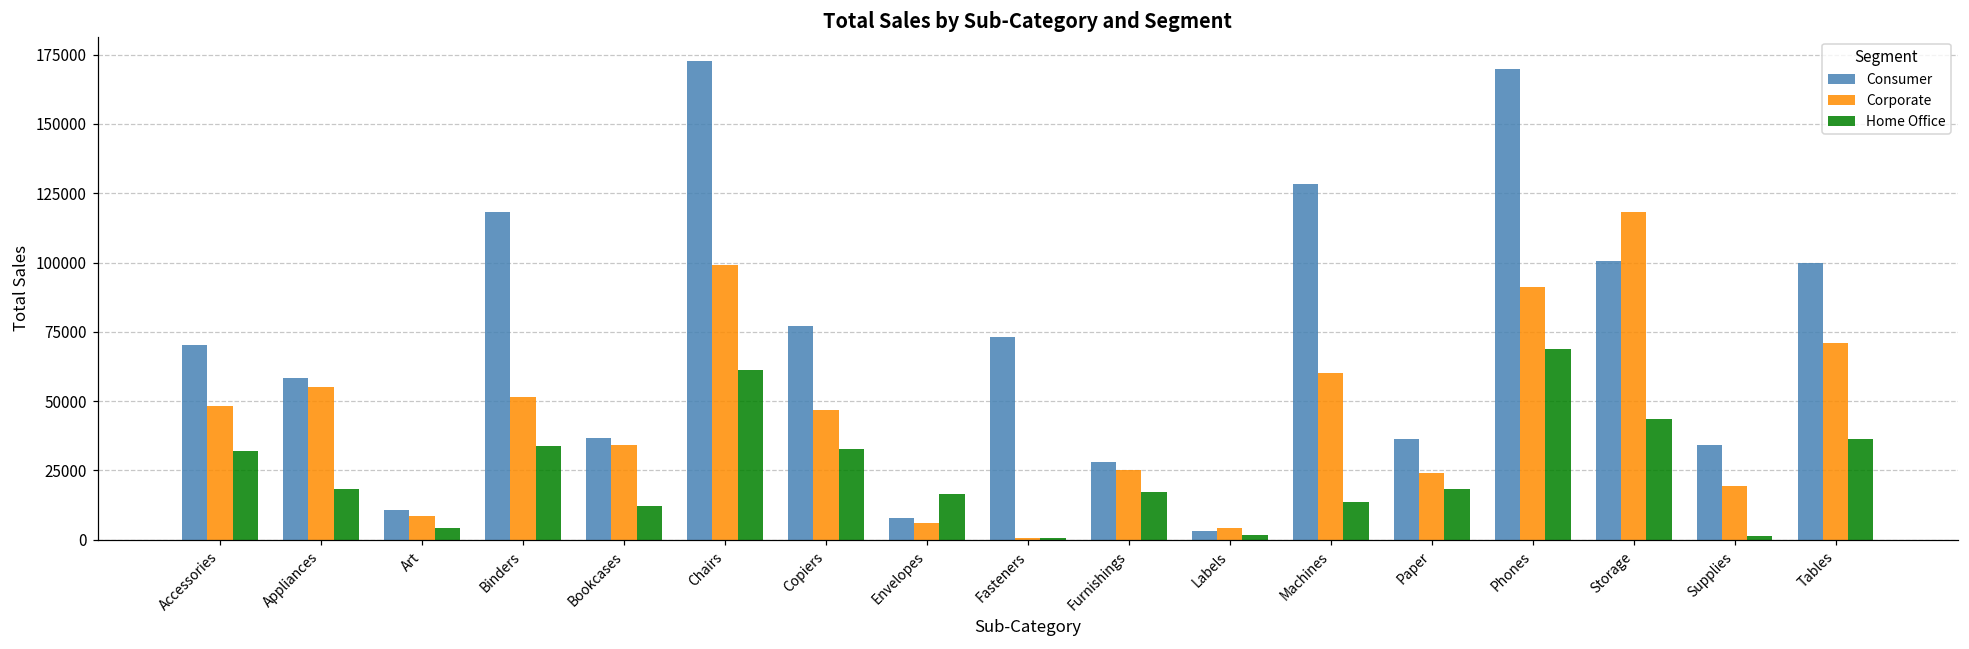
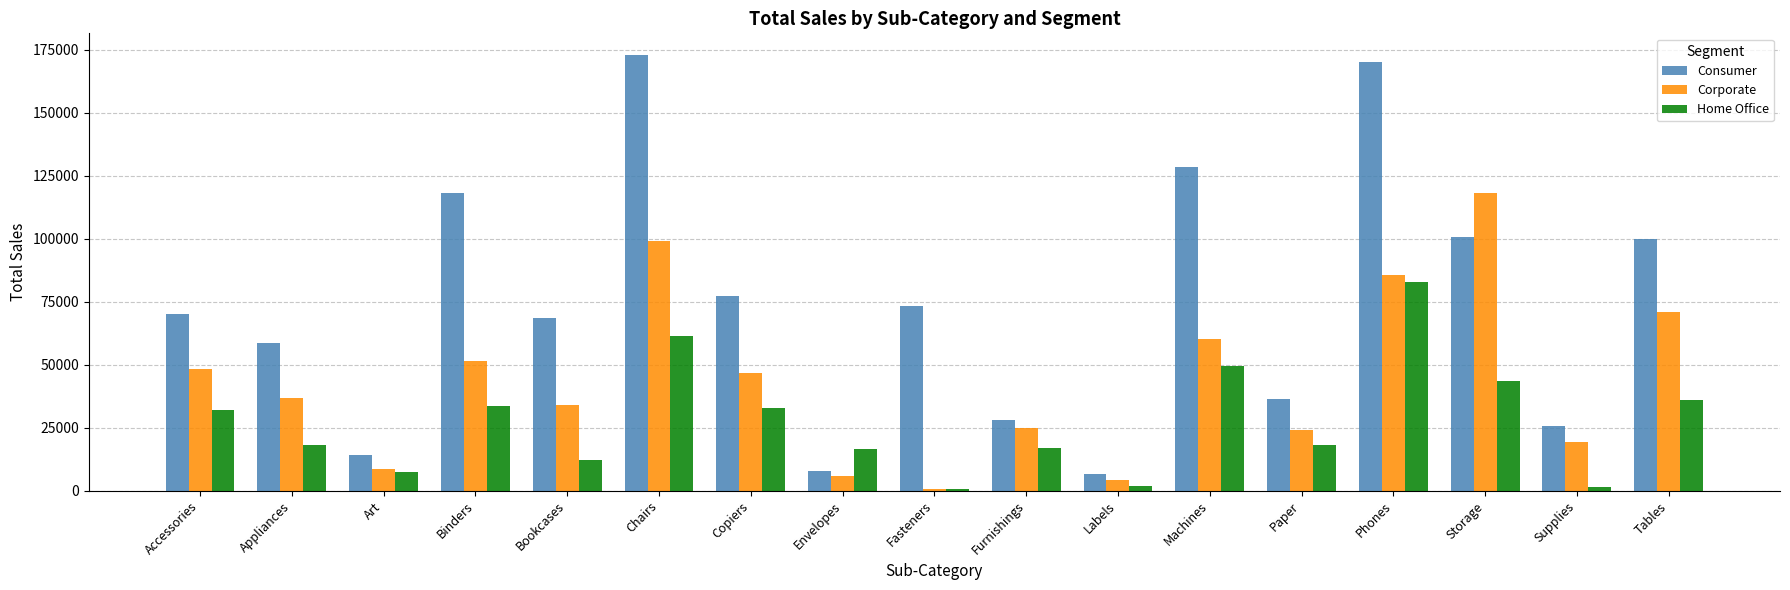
Corporate, Appliances: 55000 -> 37000
Consumer, Art: 11000 -> 14000
Home Office, Art: 4000 -> 8000
Consumer, Bookcases: 37000 -> 69000
Consumer, Labels: 3000 -> 7000
Home Office, Machines: 14000 -> 49000
Corporate, Phones: 91000 -> 85000
Home Office, Phones: 69000 -> 83000
Consumer, Supplies: 34000 -> 26000
